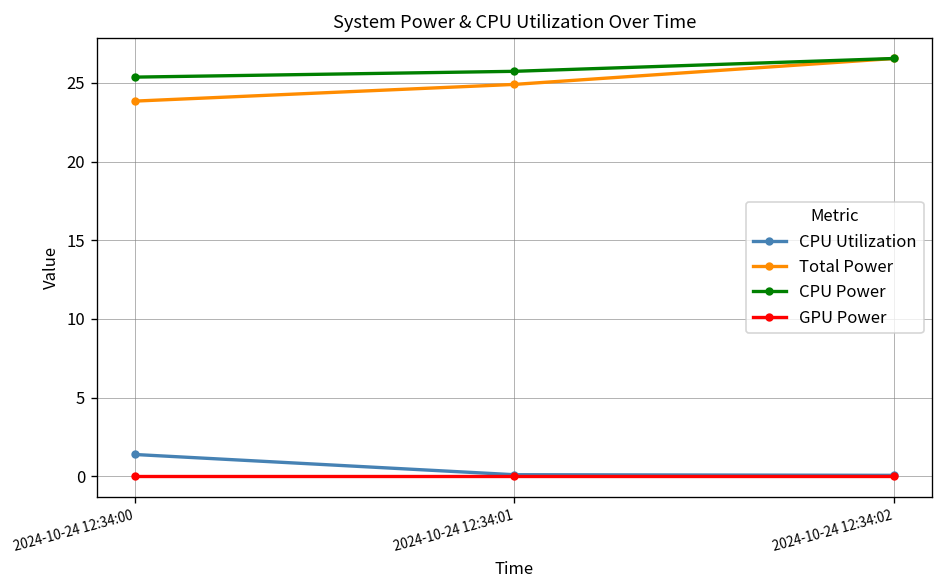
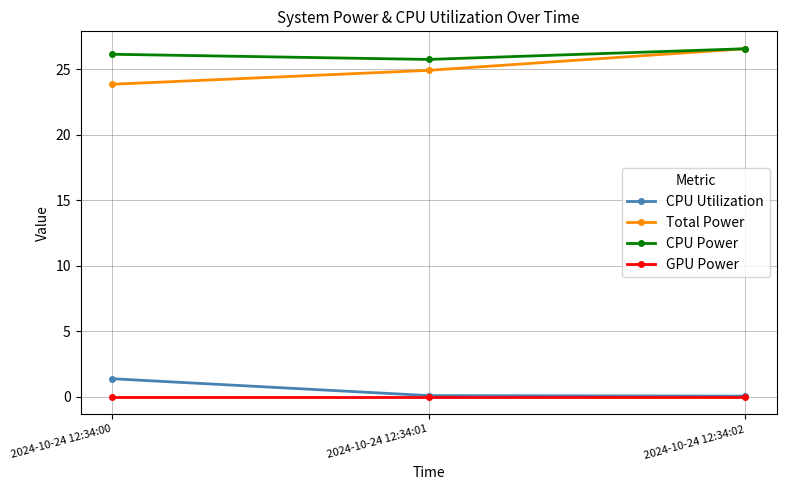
CPU Power, 2024-10-24 12:34:00: 25.4 -> 26.1
